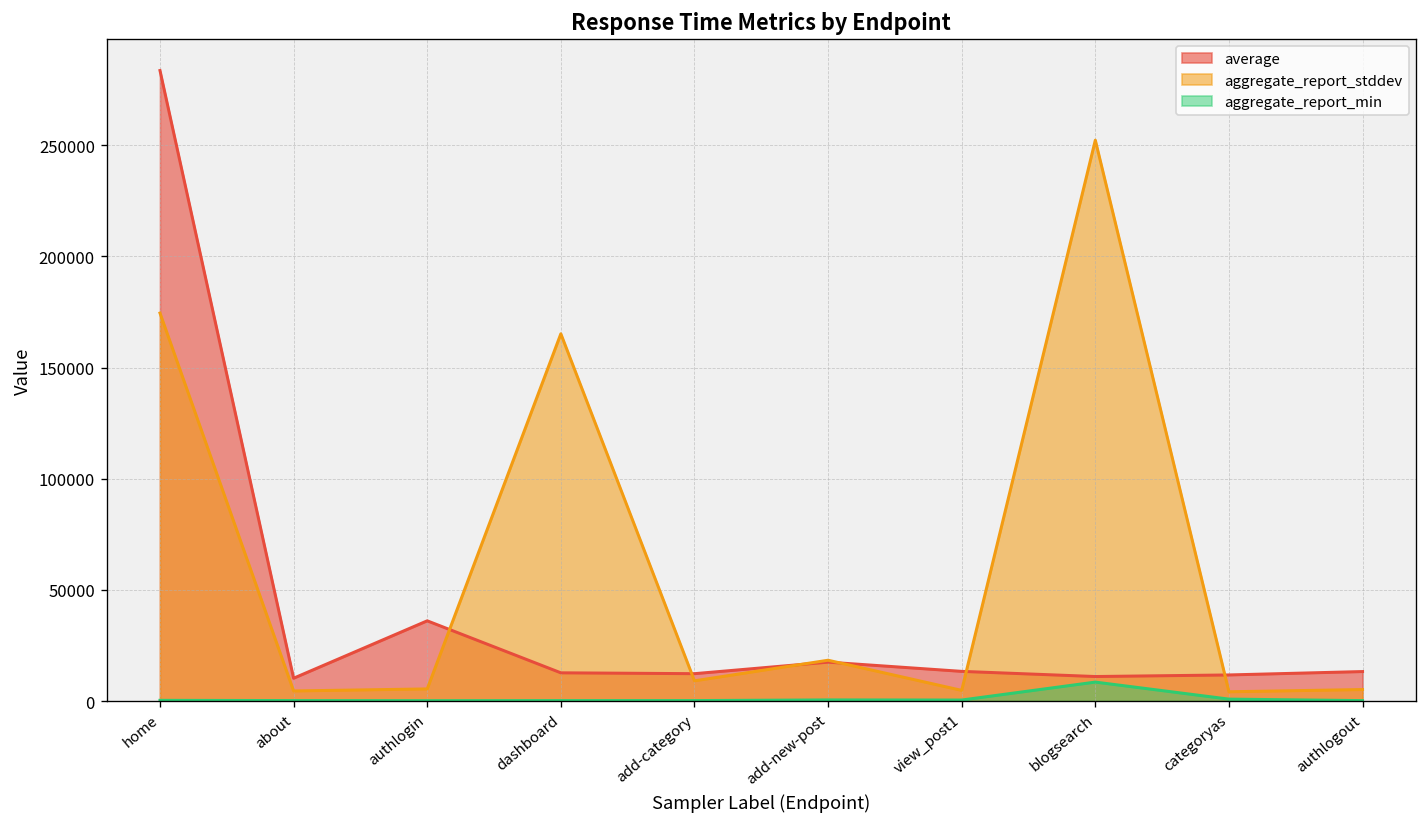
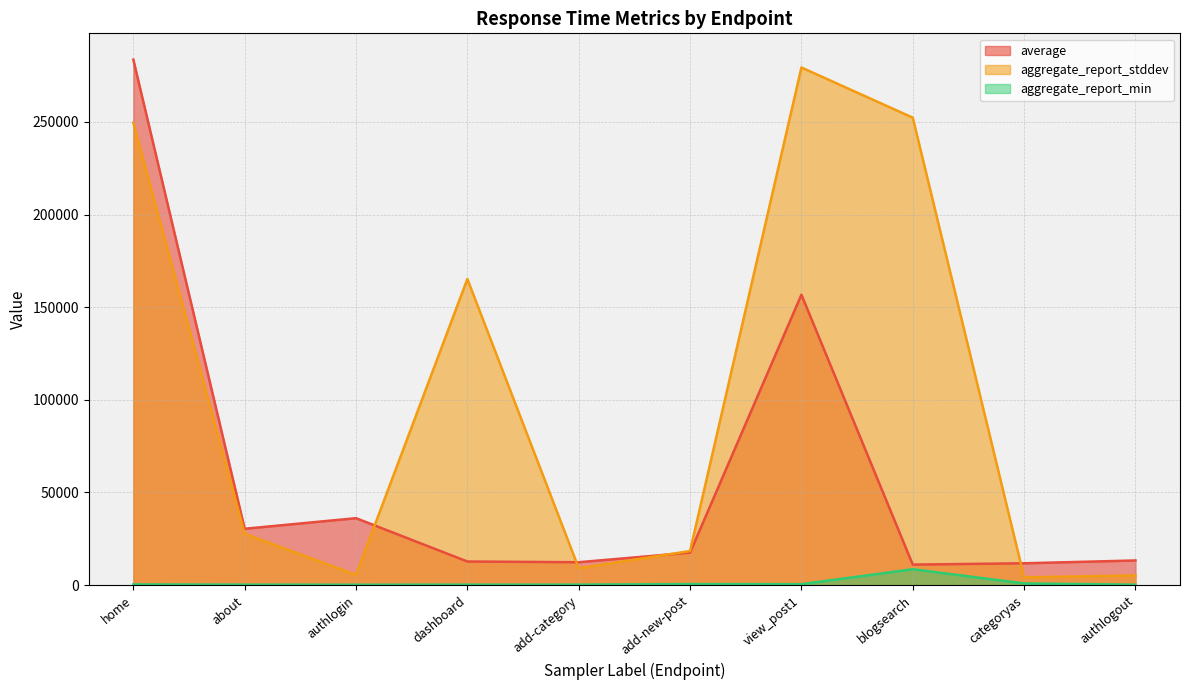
aggregate_report_stddev, home: 175000 -> 250000
average, about: 10000 -> 30000
aggregate_report_stddev, about: 5000 -> 28000
average, view_post1: 13000 -> 157000
aggregate_report_stddev, view_post1: 5000 -> 279000
